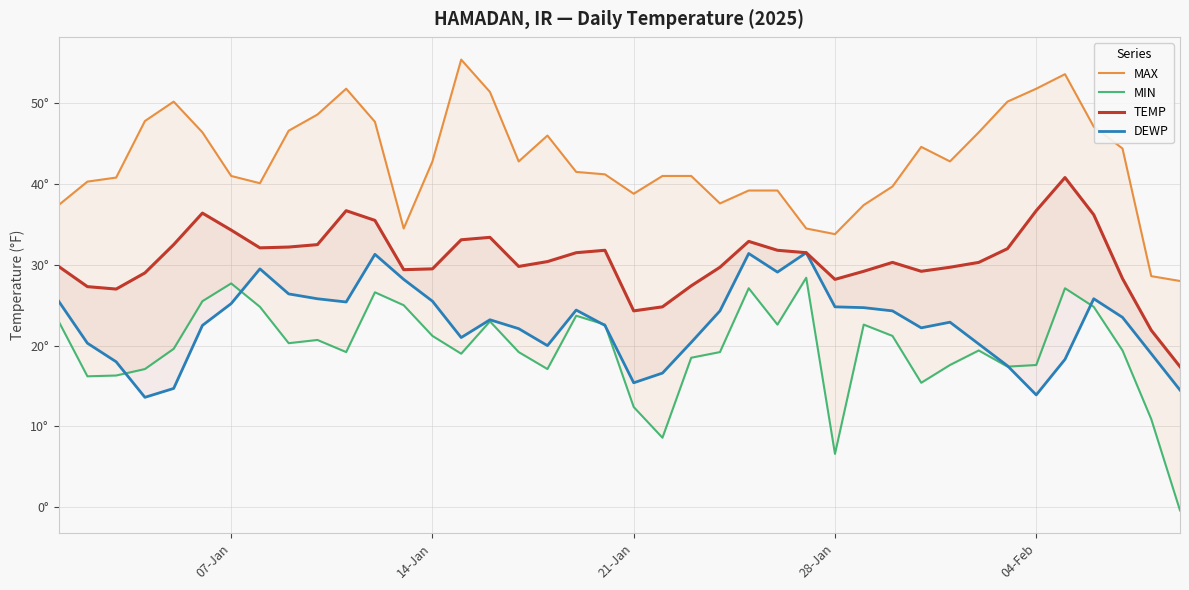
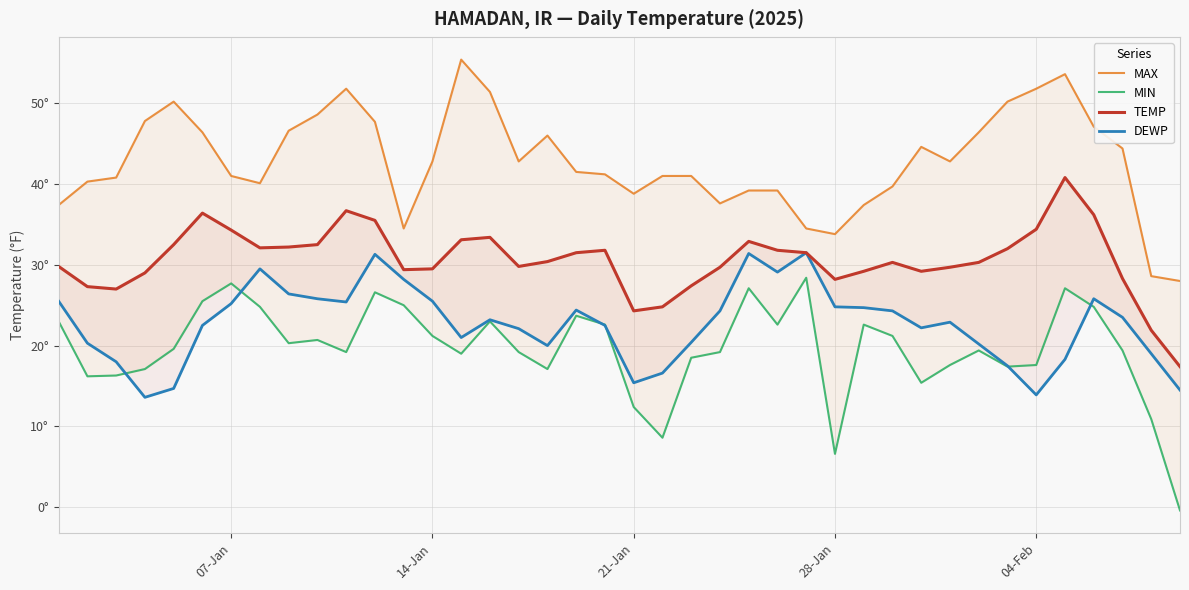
TEMP, 04-Feb: 37° -> 34°
